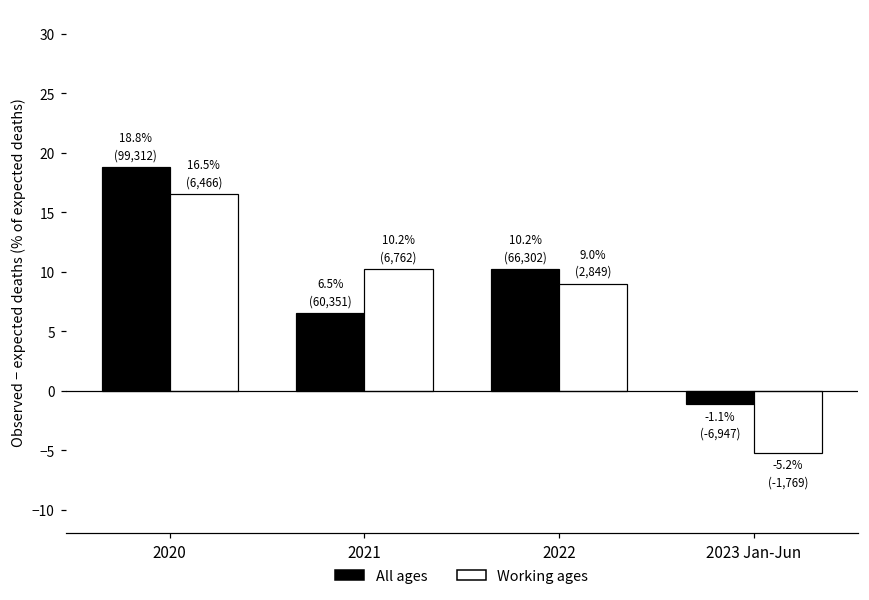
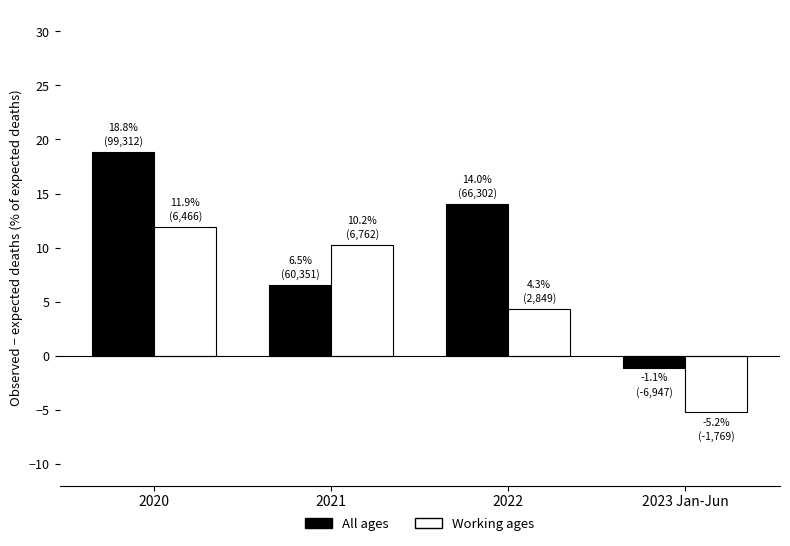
Working ages, 2020: 16.5% -> 11.9%
All ages, 2022: 10.2% -> 14.0%
Working ages, 2022: 9.0% -> 4.3%
